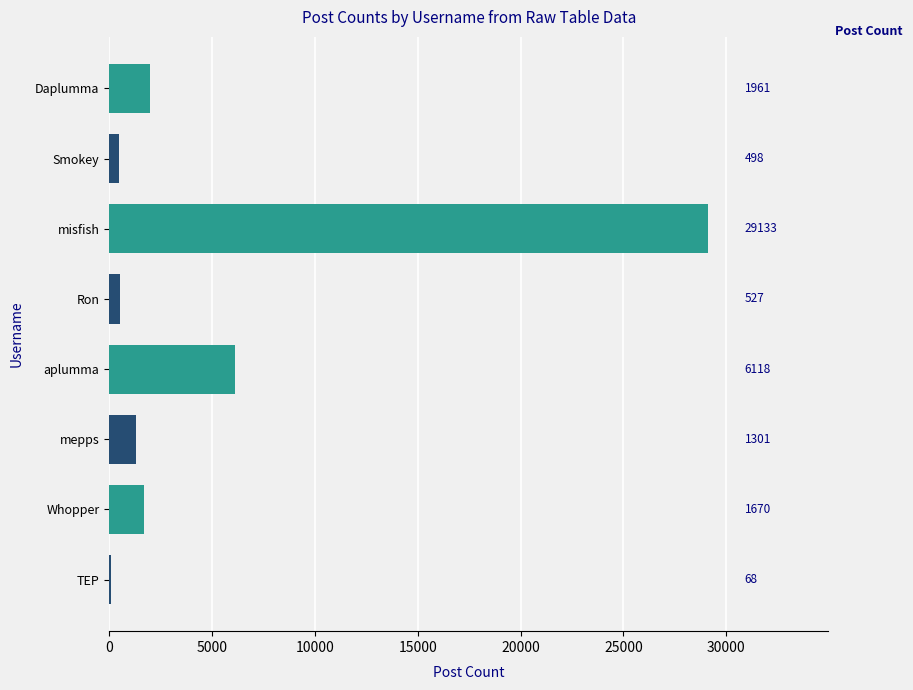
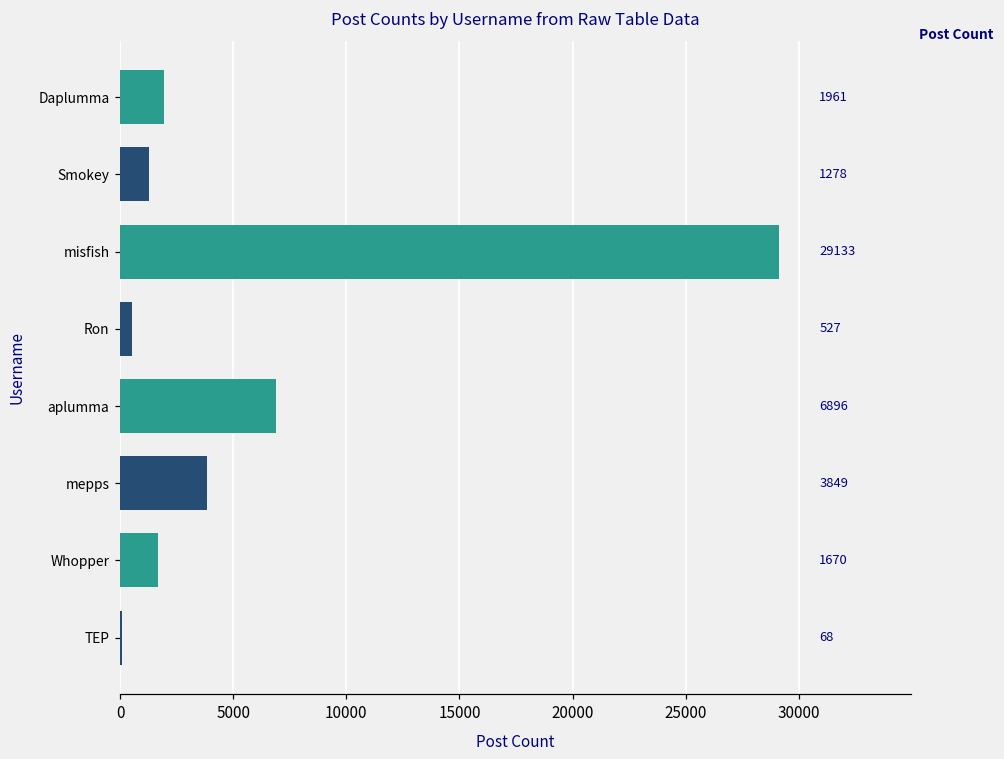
Smokey: 498 -> 1278
aplumma: 6118 -> 6896
mepps: 1301 -> 3849
